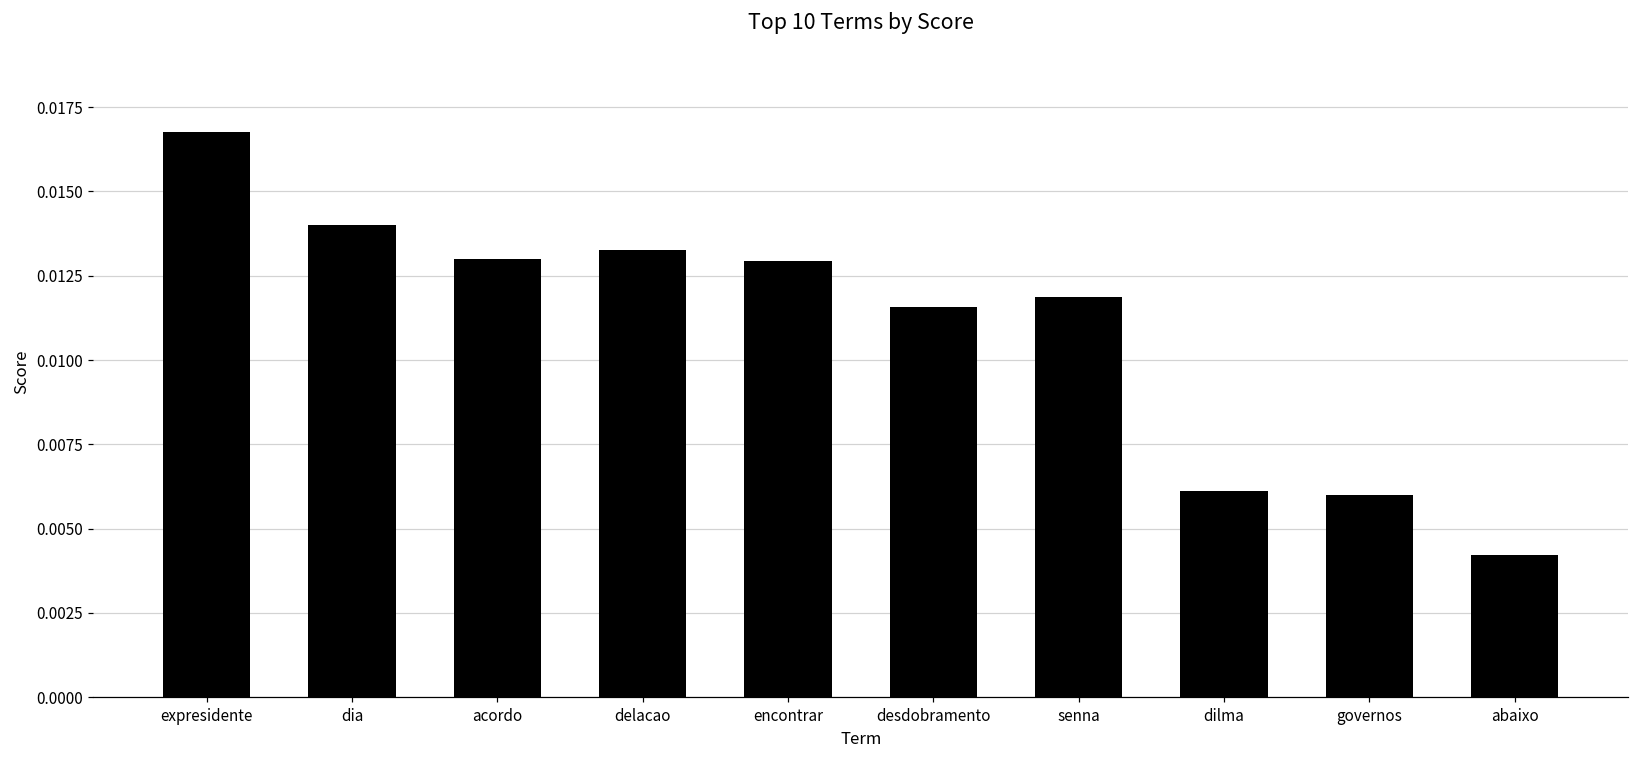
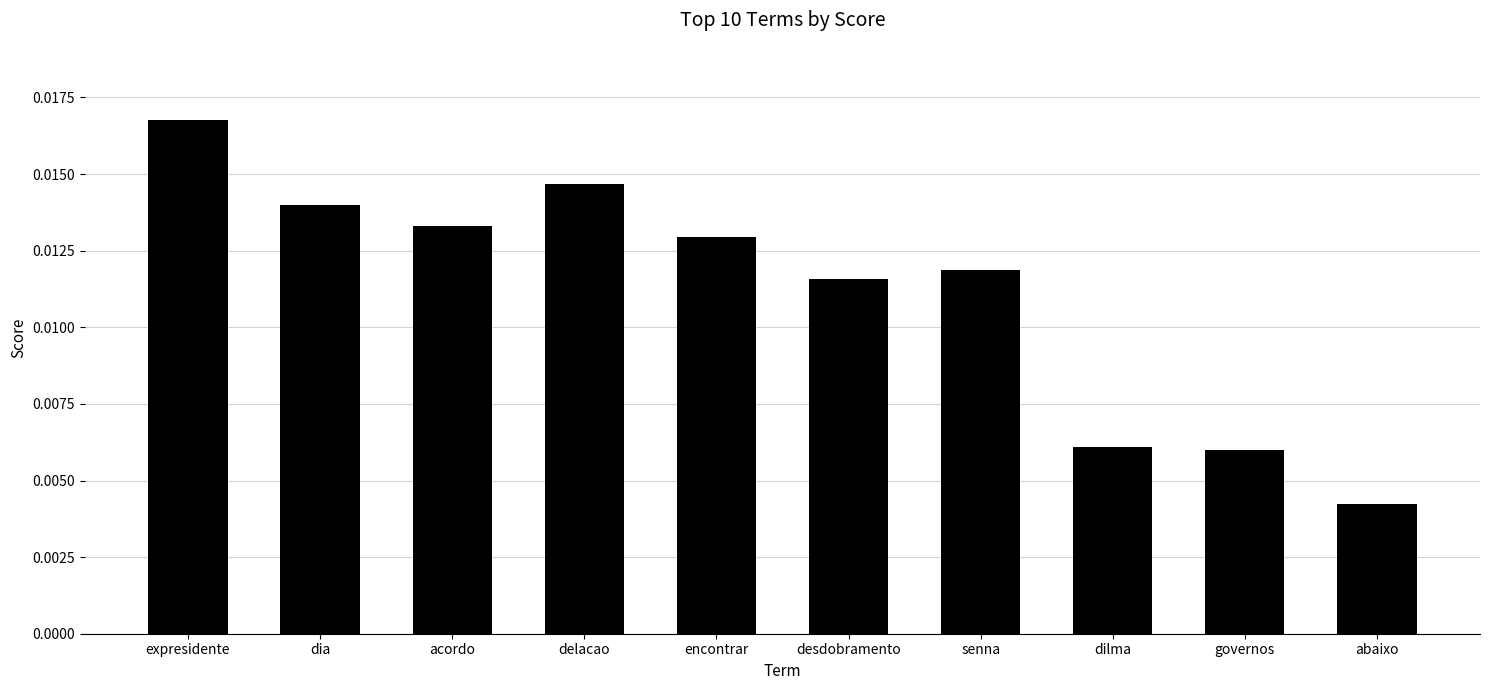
acordo: 0.0130 -> 0.0133
delacao: 0.0133 -> 0.0147
